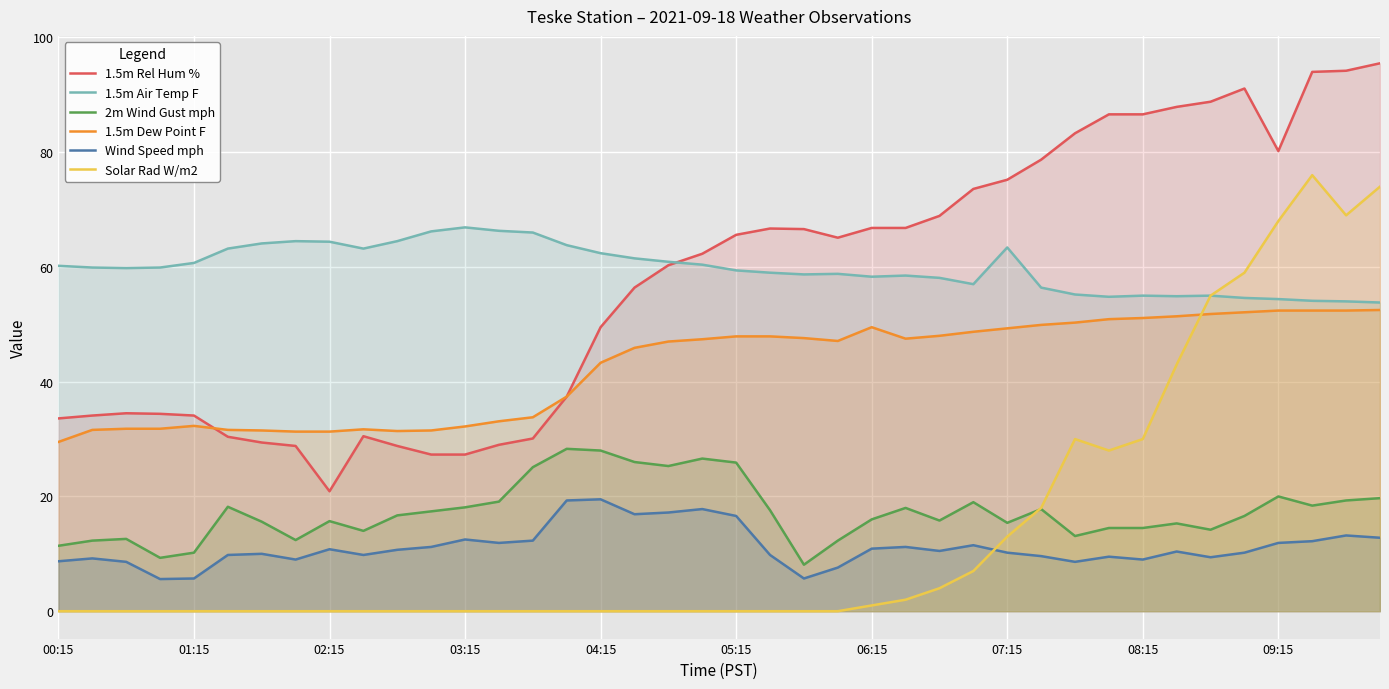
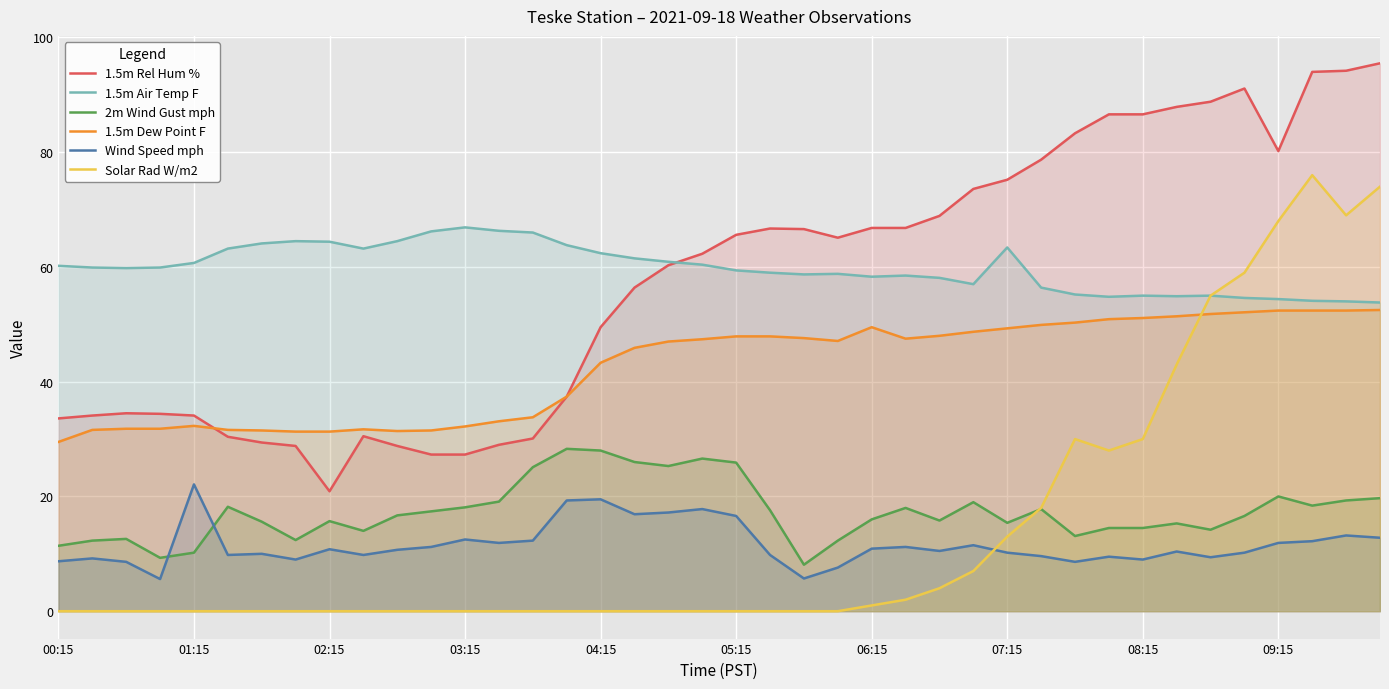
Wind Speed mph, 01:15: 6 -> 22
